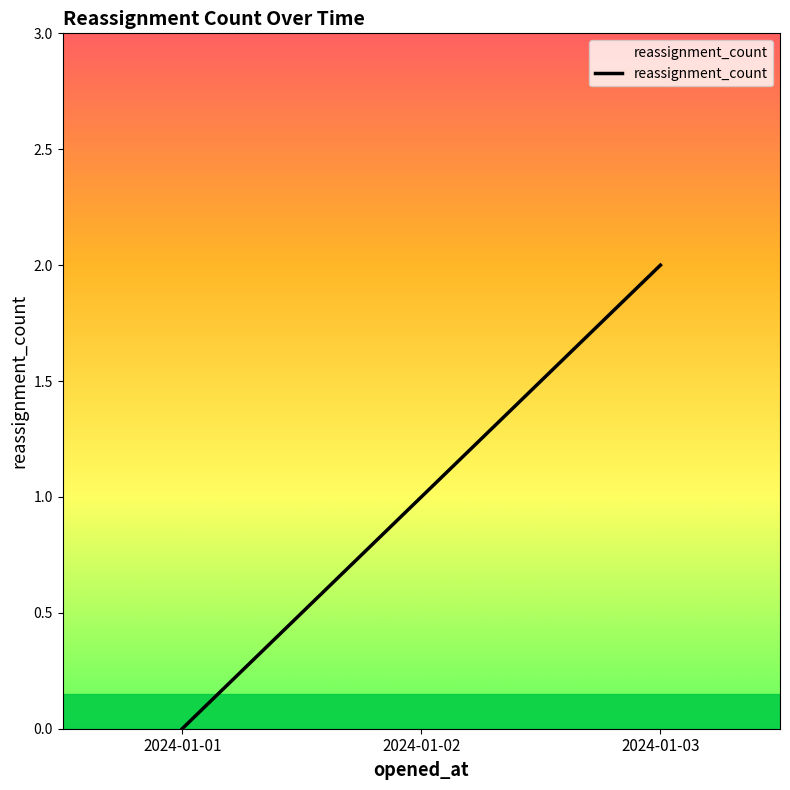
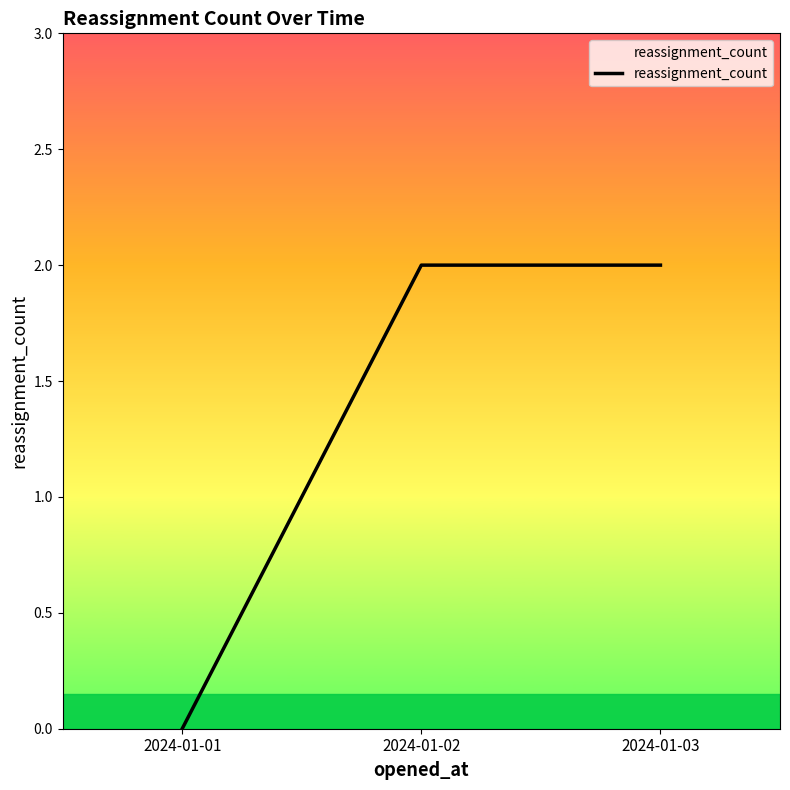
2024-01-02: 1 -> 2
